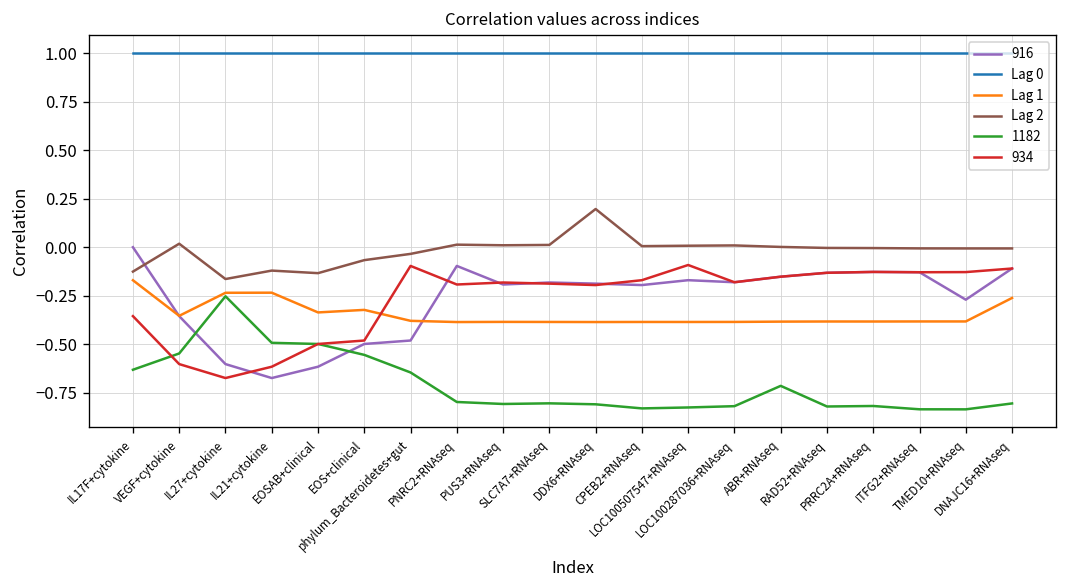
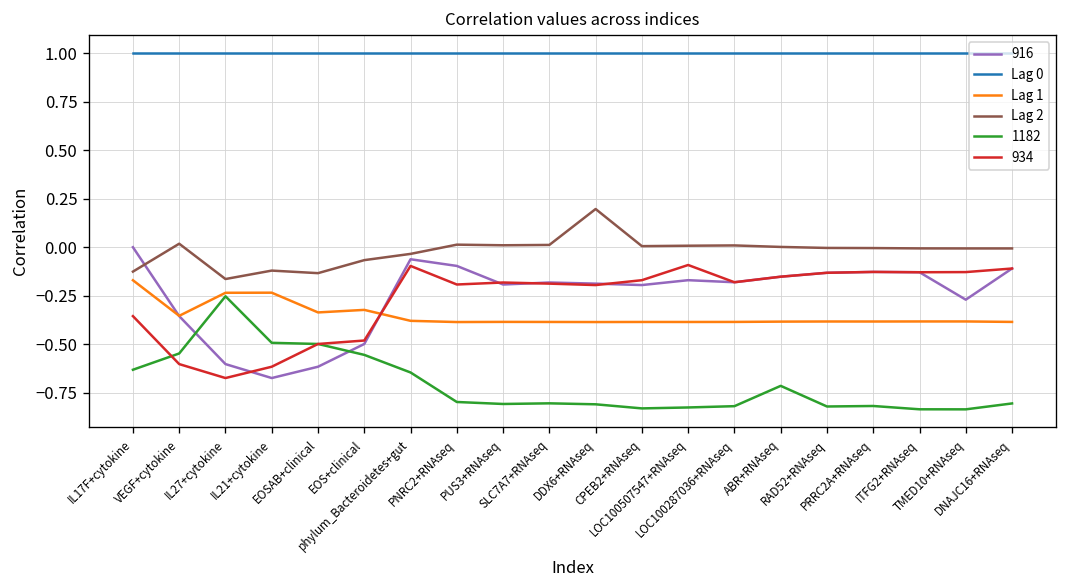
916, phylum_Bacteroidetes+gut: -0.48 -> -0.06
Lag 1, DNAJC16+RNAseq: -0.26 -> -0.38
